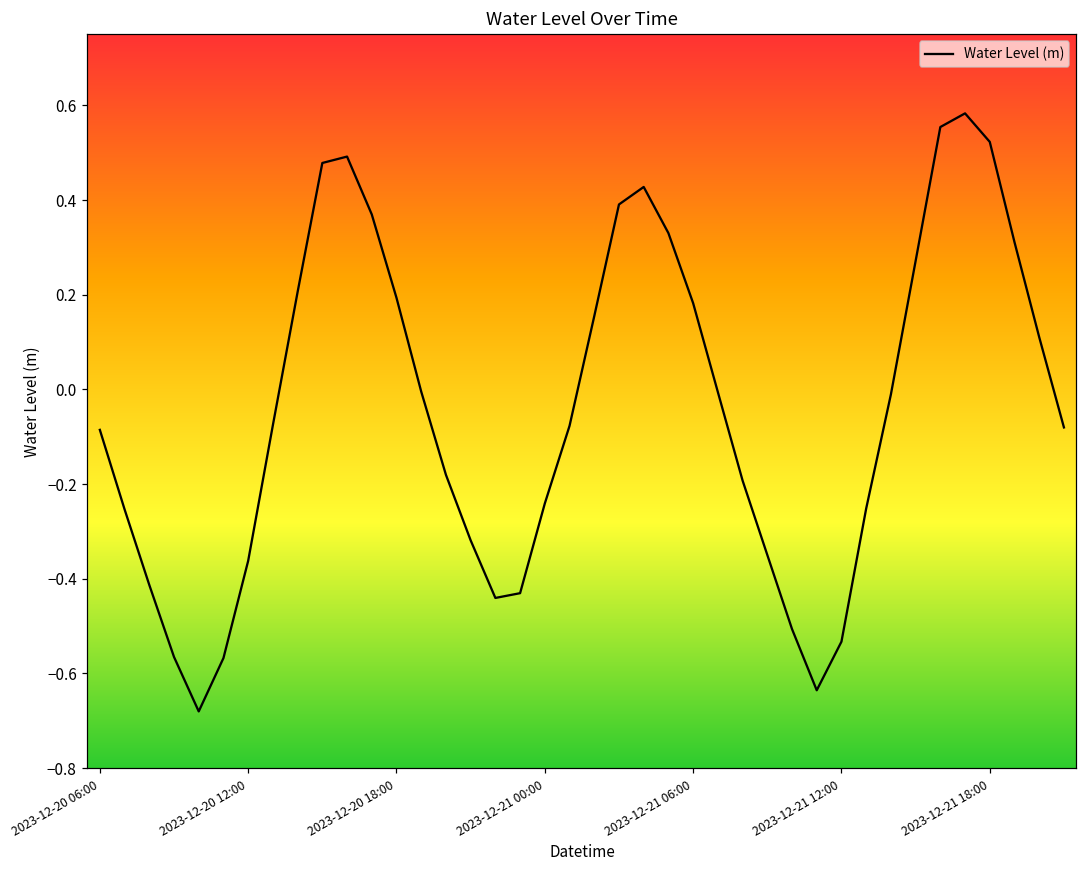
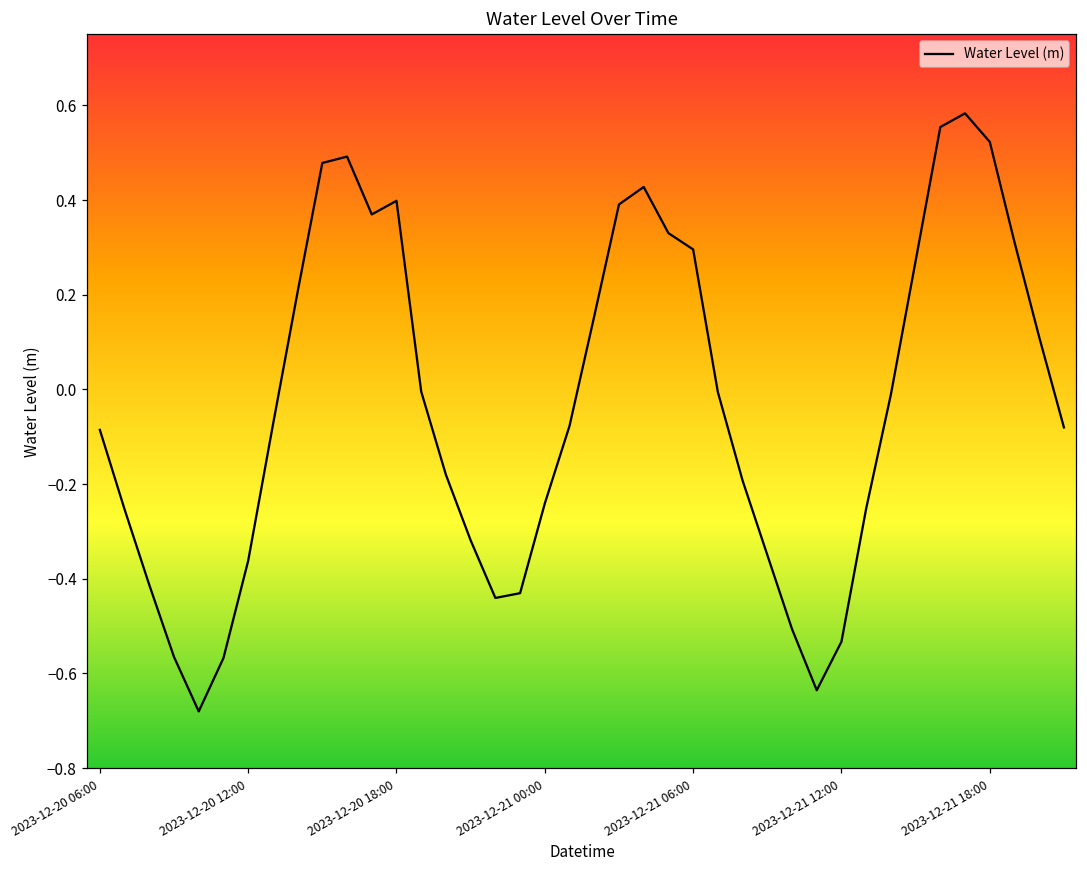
2023-12-20 18:00: 0.19 -> 0.40
2023-12-21 06:00: 0.18 -> 0.30
